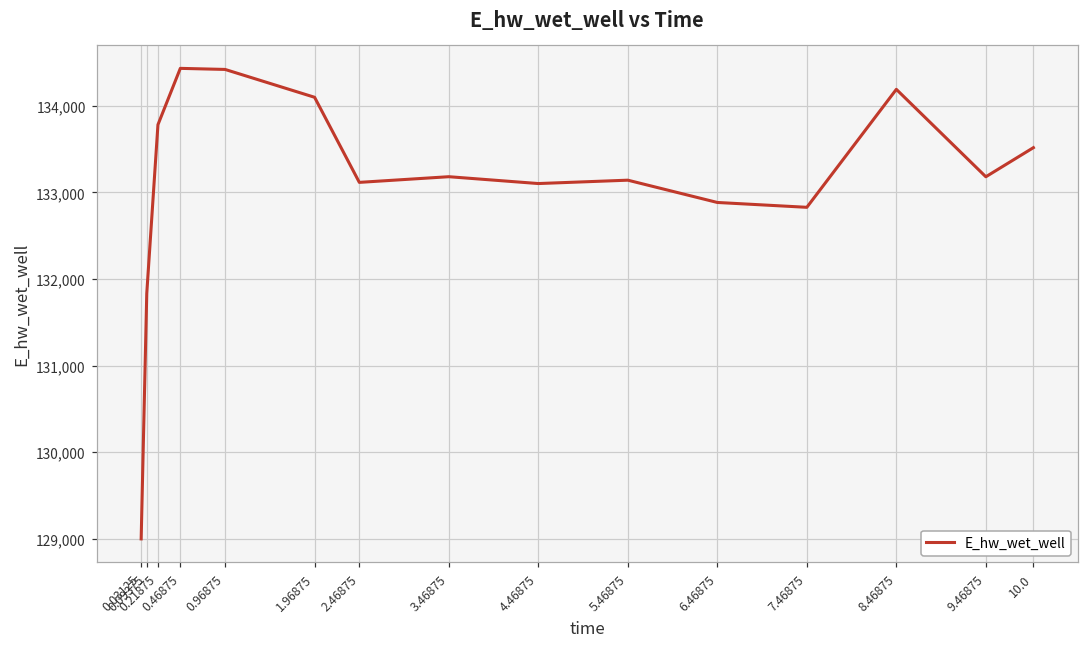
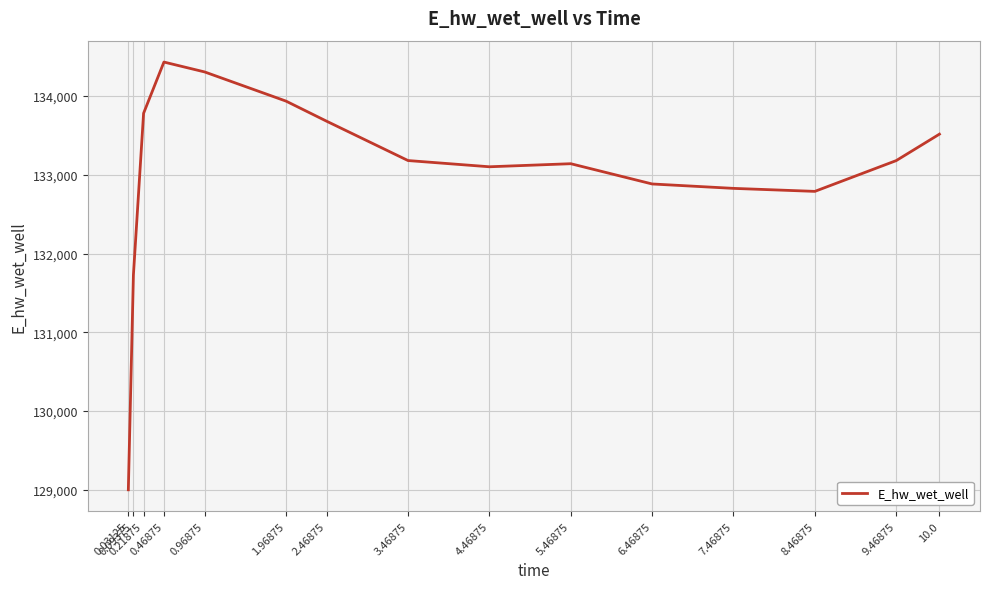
0.09375: 131,800 -> 131,700
0.96875: 134,400 -> 134,300
1.96875: 134,100 -> 133,900
2.46875: 133,100 -> 133,700
8.46875: 134,200 -> 132,800
